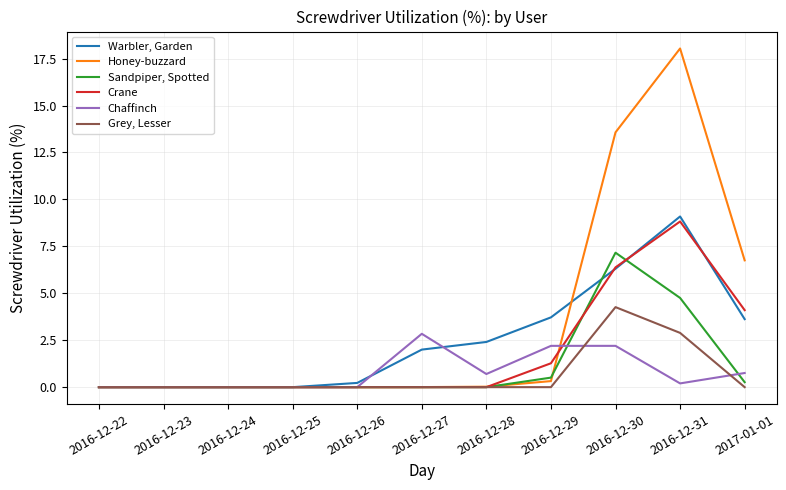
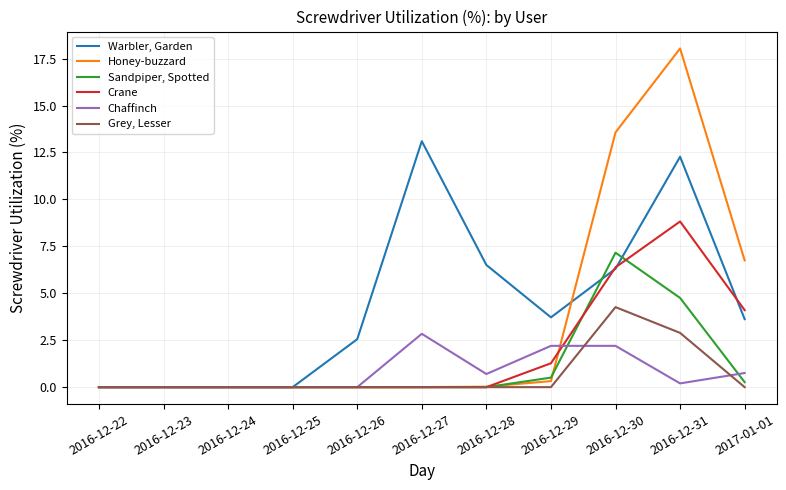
Warbler, Garden, 2016-12-26: 0.2 -> 2.6
Warbler, Garden, 2016-12-27: 2.0 -> 13.1
Warbler, Garden, 2016-12-28: 2.4 -> 6.5
Warbler, Garden, 2016-12-31: 9.1 -> 12.3
